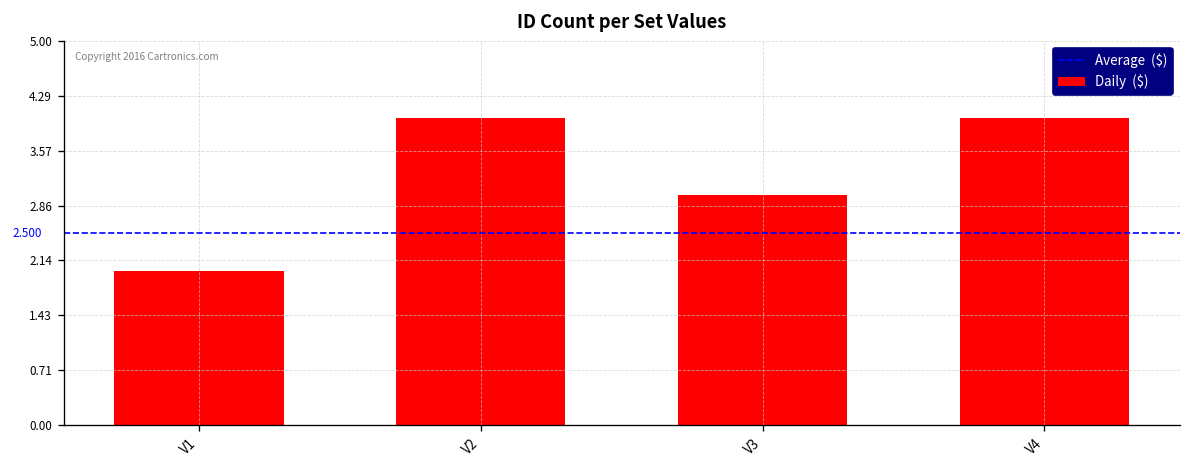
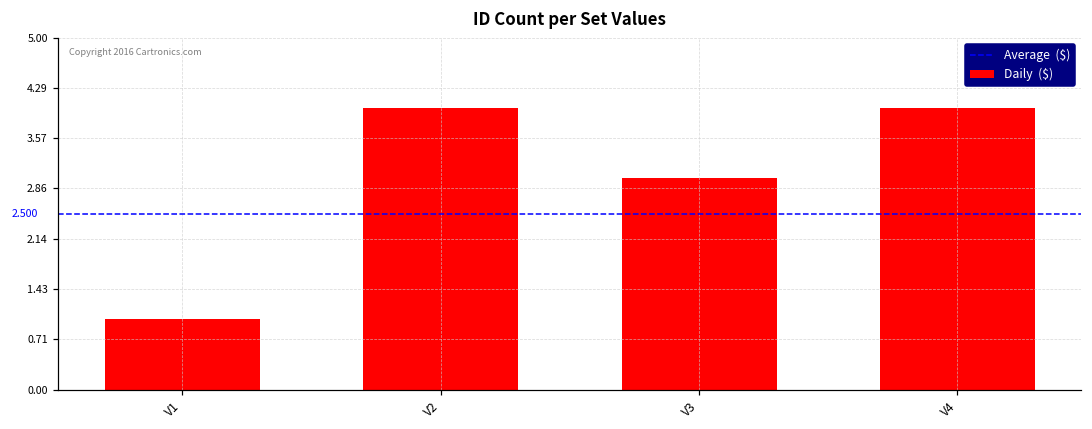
V1: 2 -> 1
